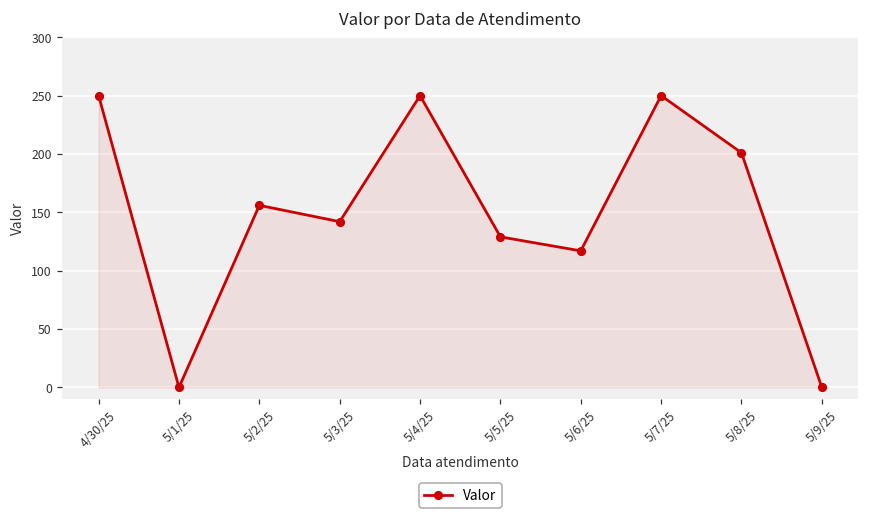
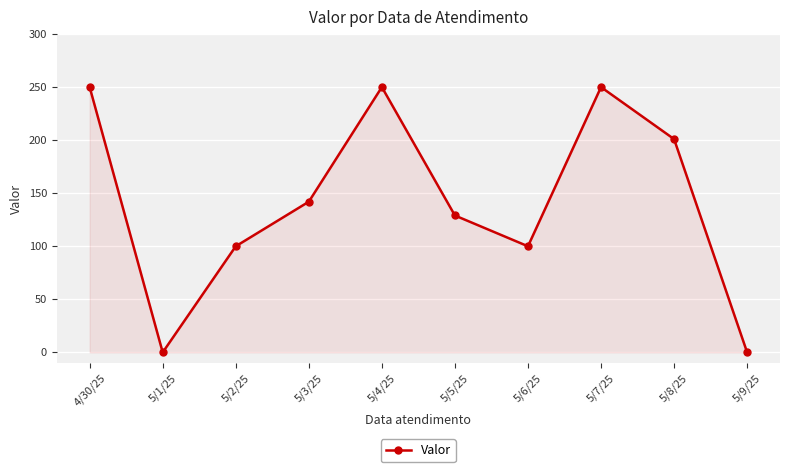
5/2/25: 156 -> 100
5/6/25: 117 -> 100
